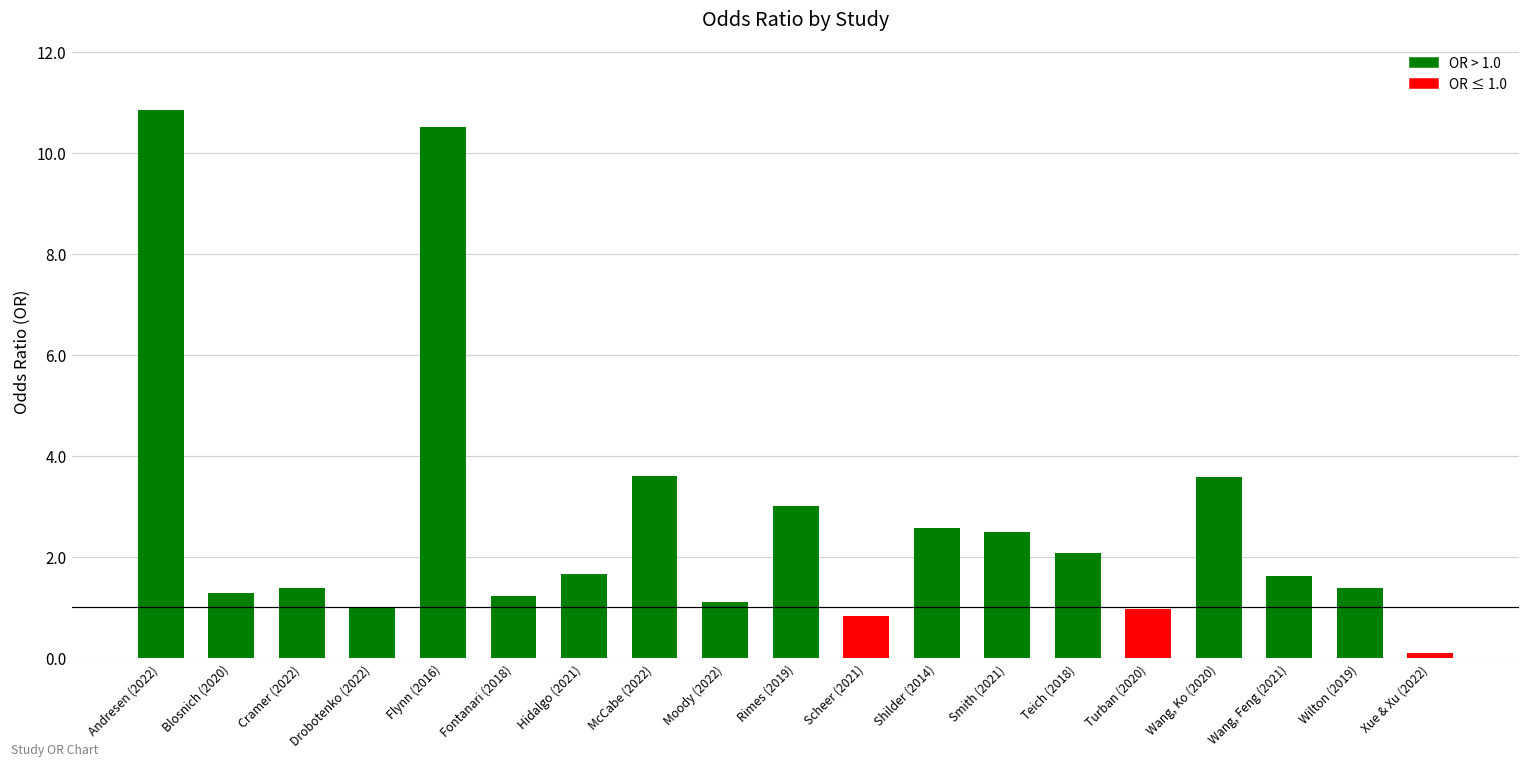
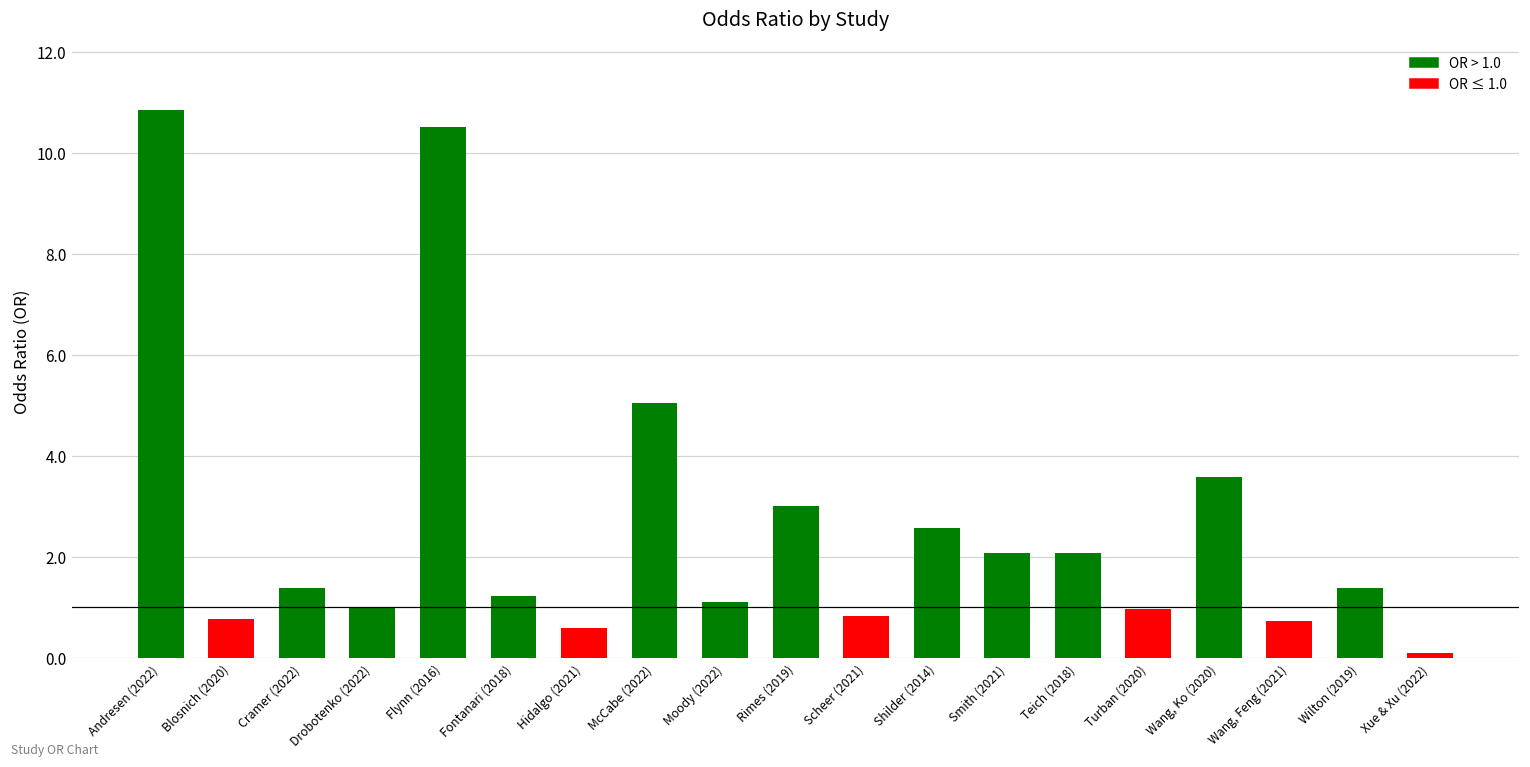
Blosnich (2020): 1.3 -> 0.8
Hidalgo (2021): 1.7 -> 0.6
McCabe (2022): 3.6 -> 5.1
Smith (2021): 2.5 -> 2.1
Wang, Feng (2021): 1.6 -> 0.7
